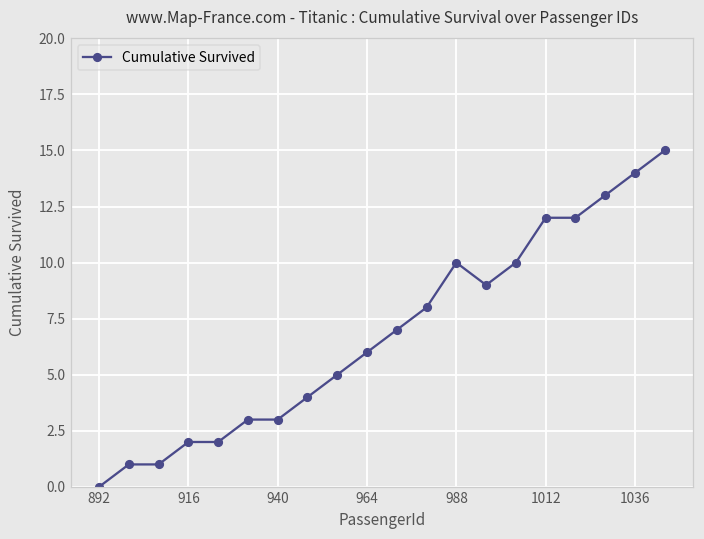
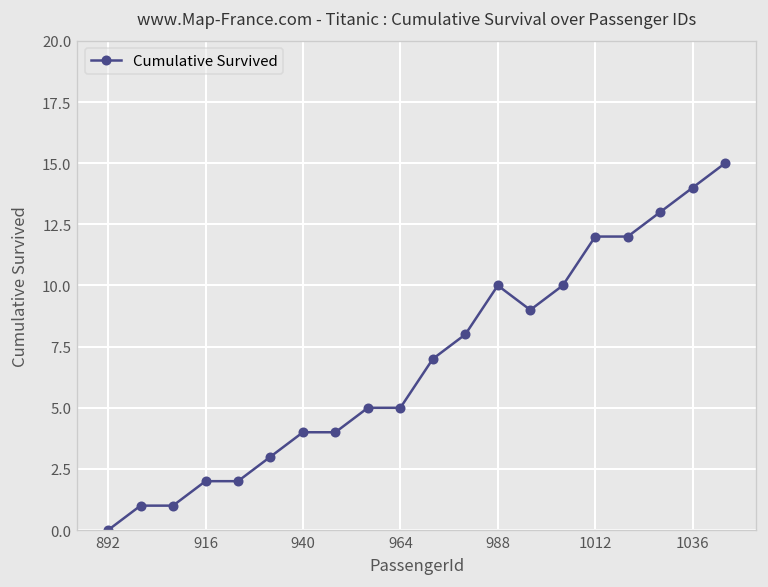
940: 3 -> 4
964: 6 -> 5
